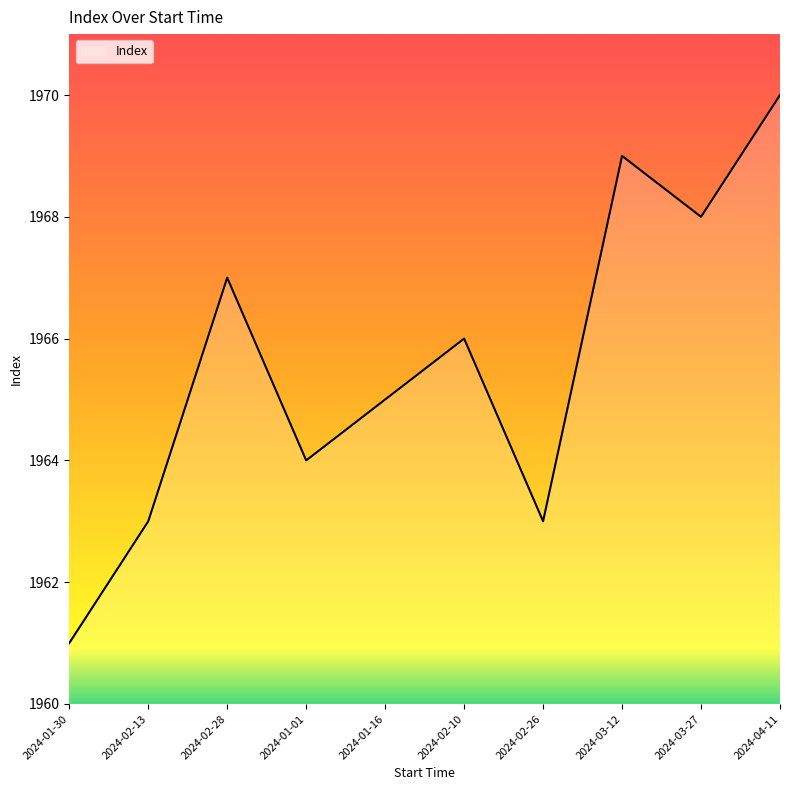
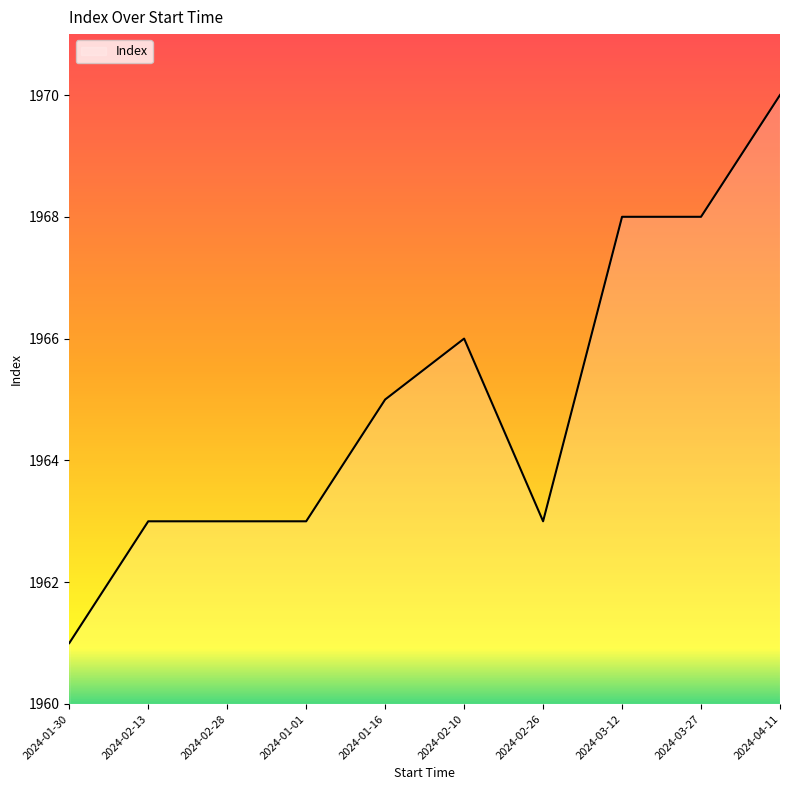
2024-02-28: 1967 -> 1963
2024-01-01: 1964 -> 1963
2024-03-12: 1969 -> 1968
